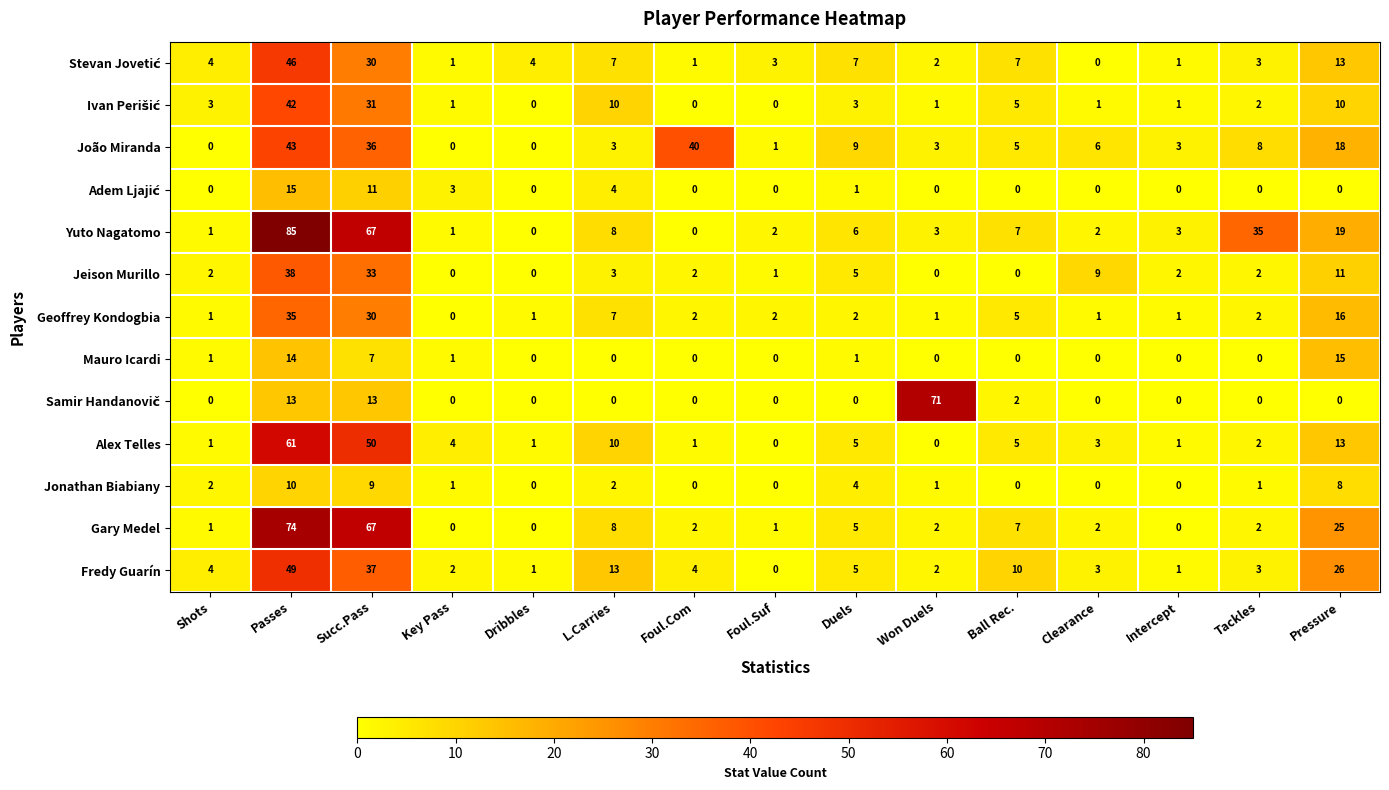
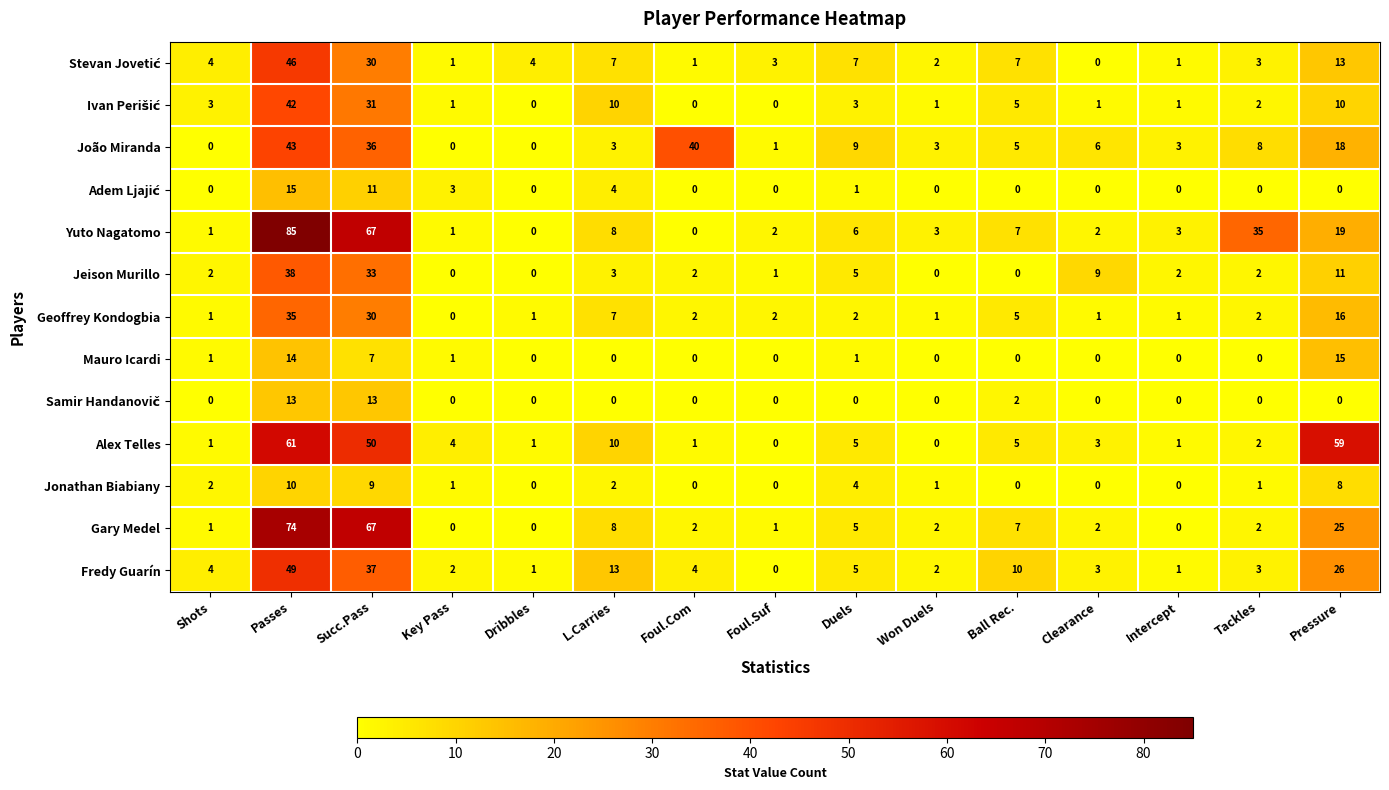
Samir Handanovič, Won Duels: 71 -> 0
Alex Telles, Pressure: 13 -> 59
